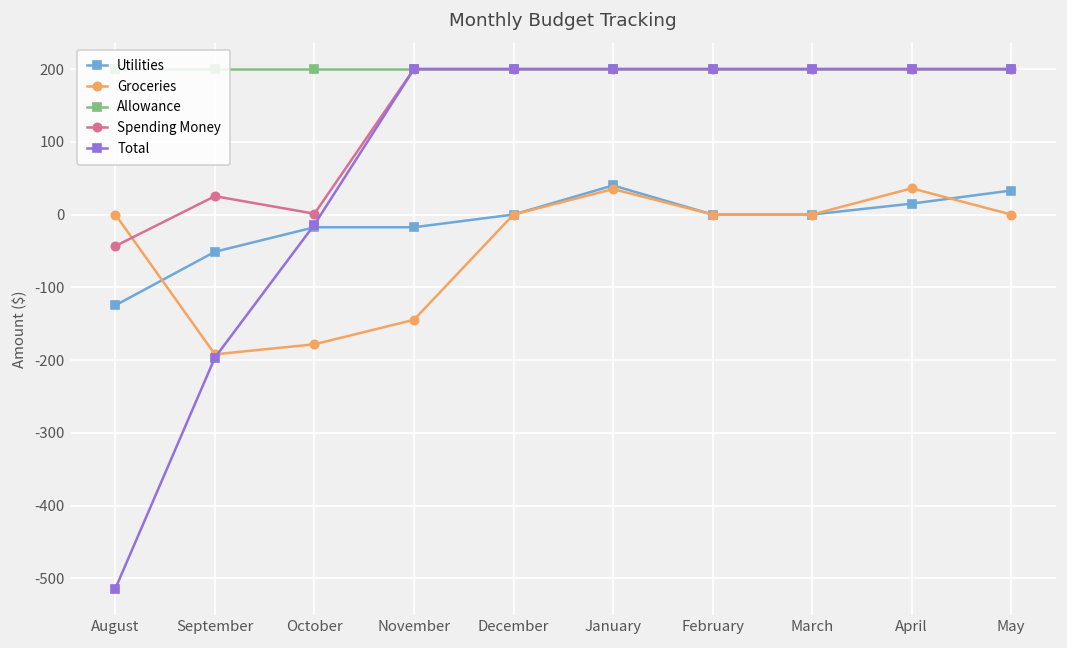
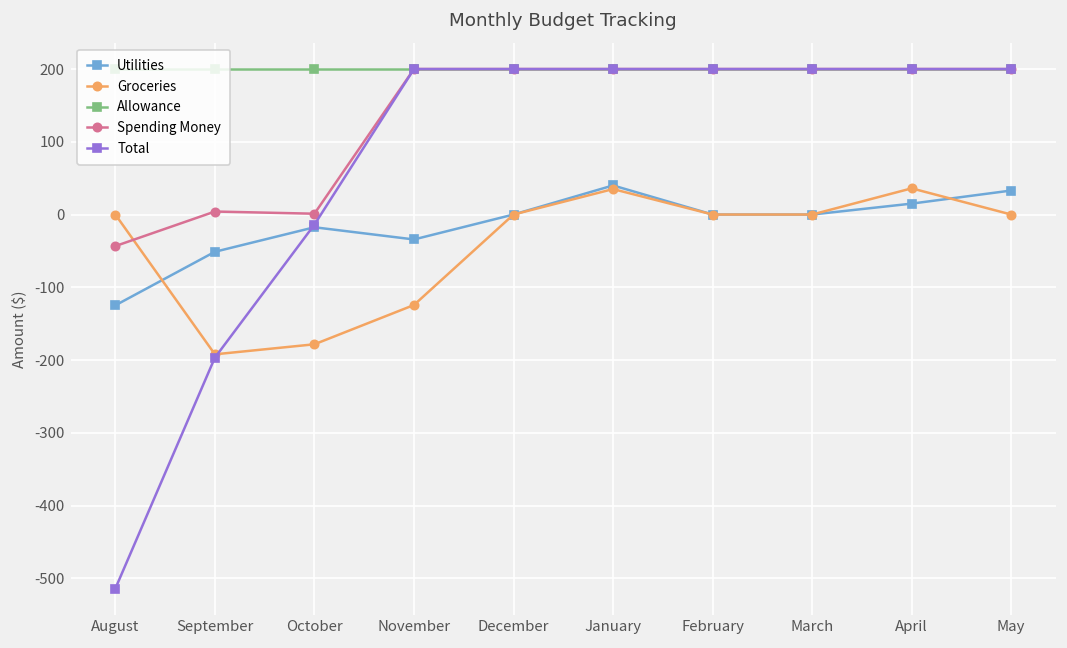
Spending Money, September: 30 -> 0
Utilities, November: -20 -> -30
Groceries, November: -140 -> -120
